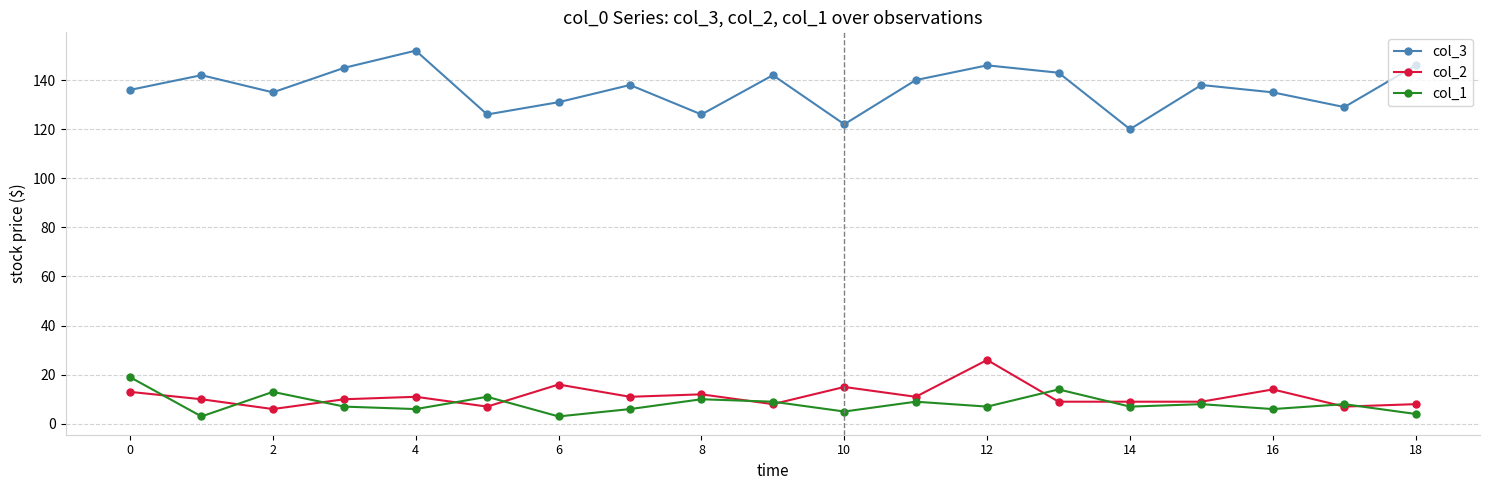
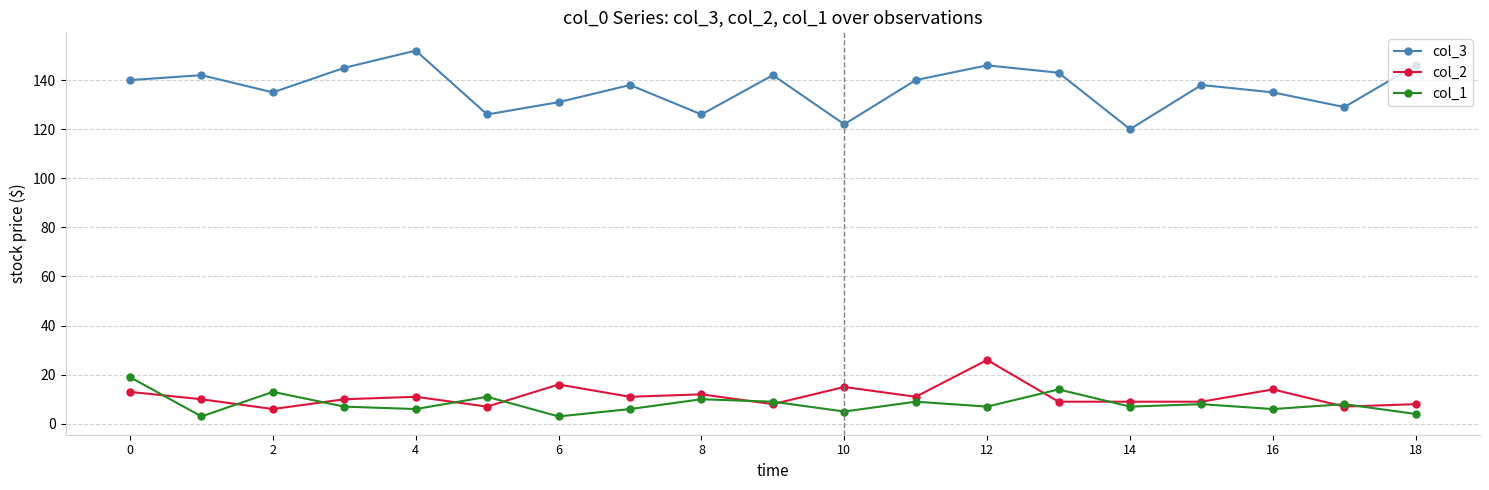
col_3, 0: 136 -> 140
